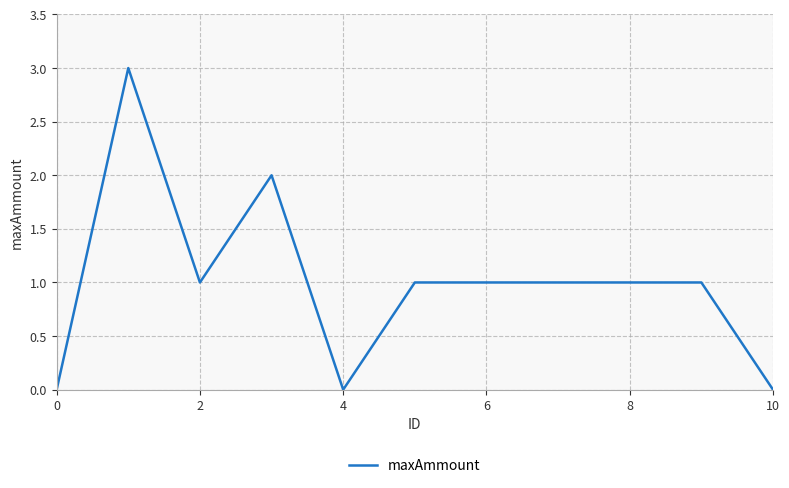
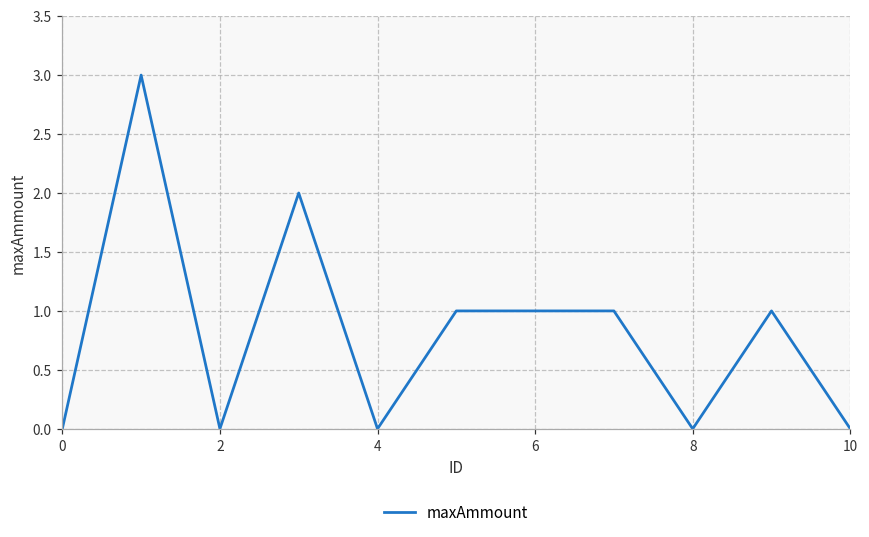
2: 1 -> 0
8: 1 -> 0
